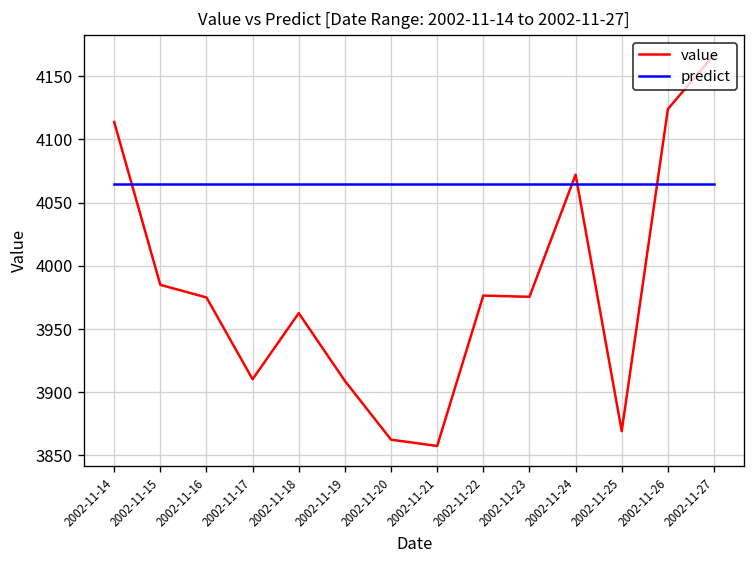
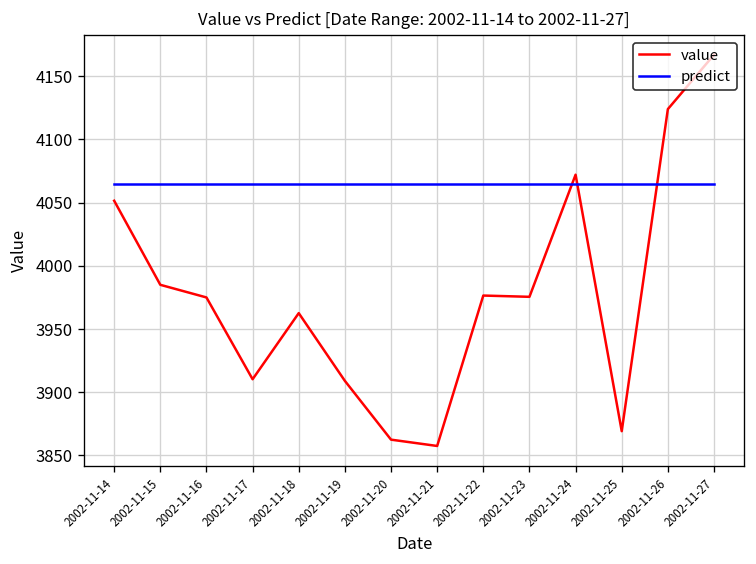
value, 2002-11-14: 4114 -> 4052
